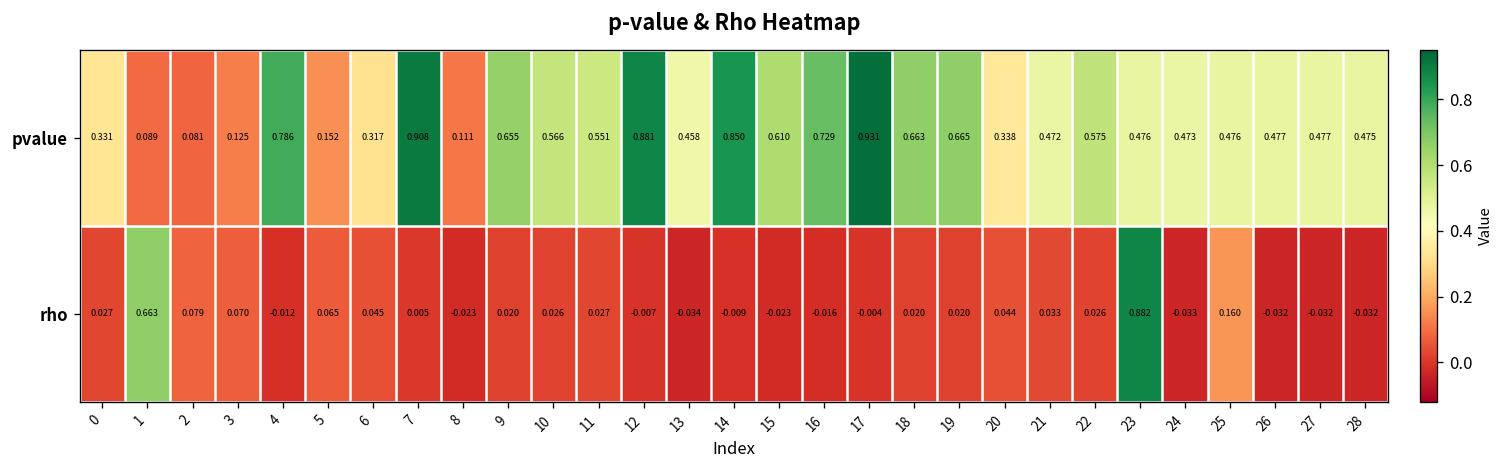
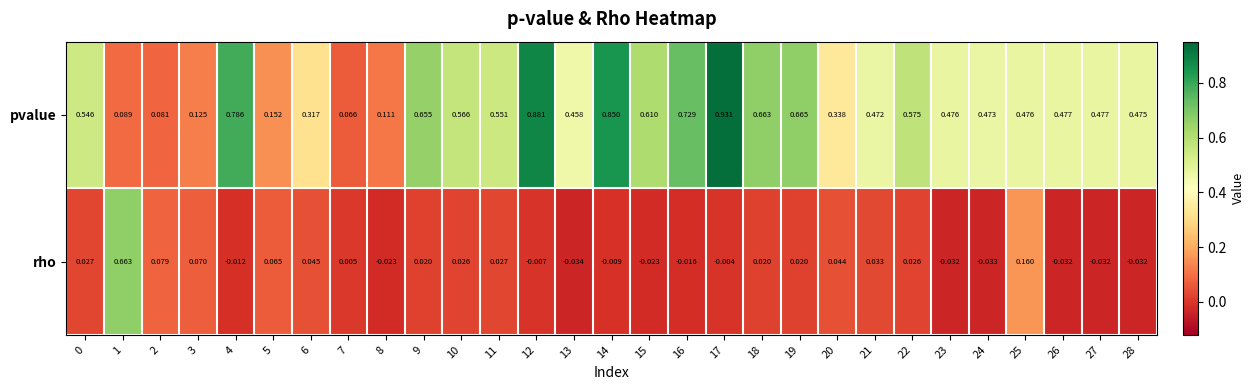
pvalue, 0: 0.331 -> 0.546
pvalue, 7: 0.908 -> 0.066
rho, 23: 0.882 -> -0.032
